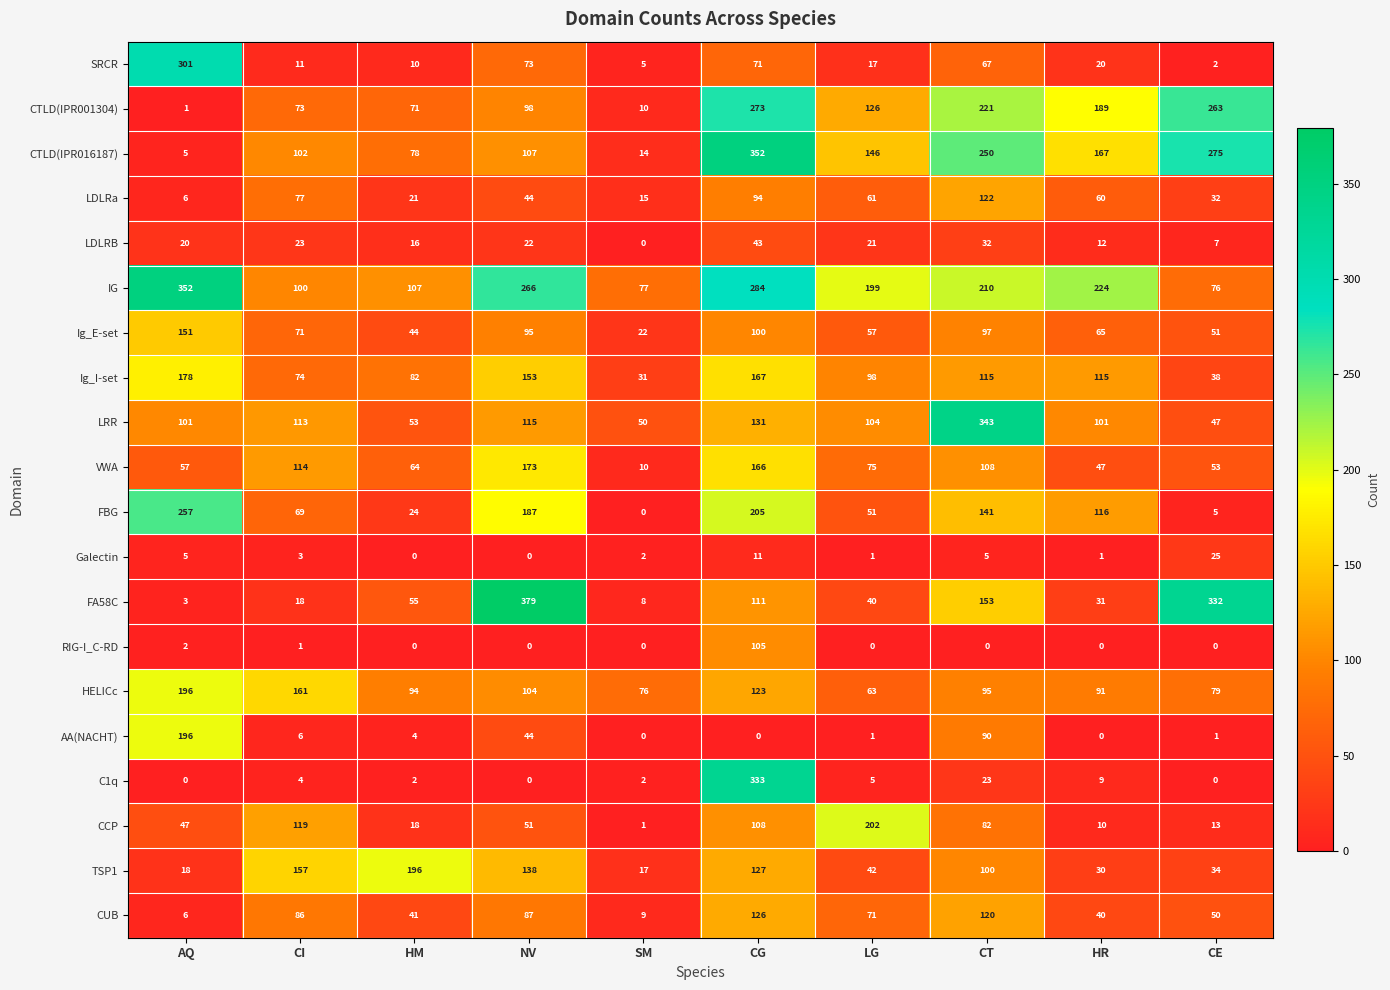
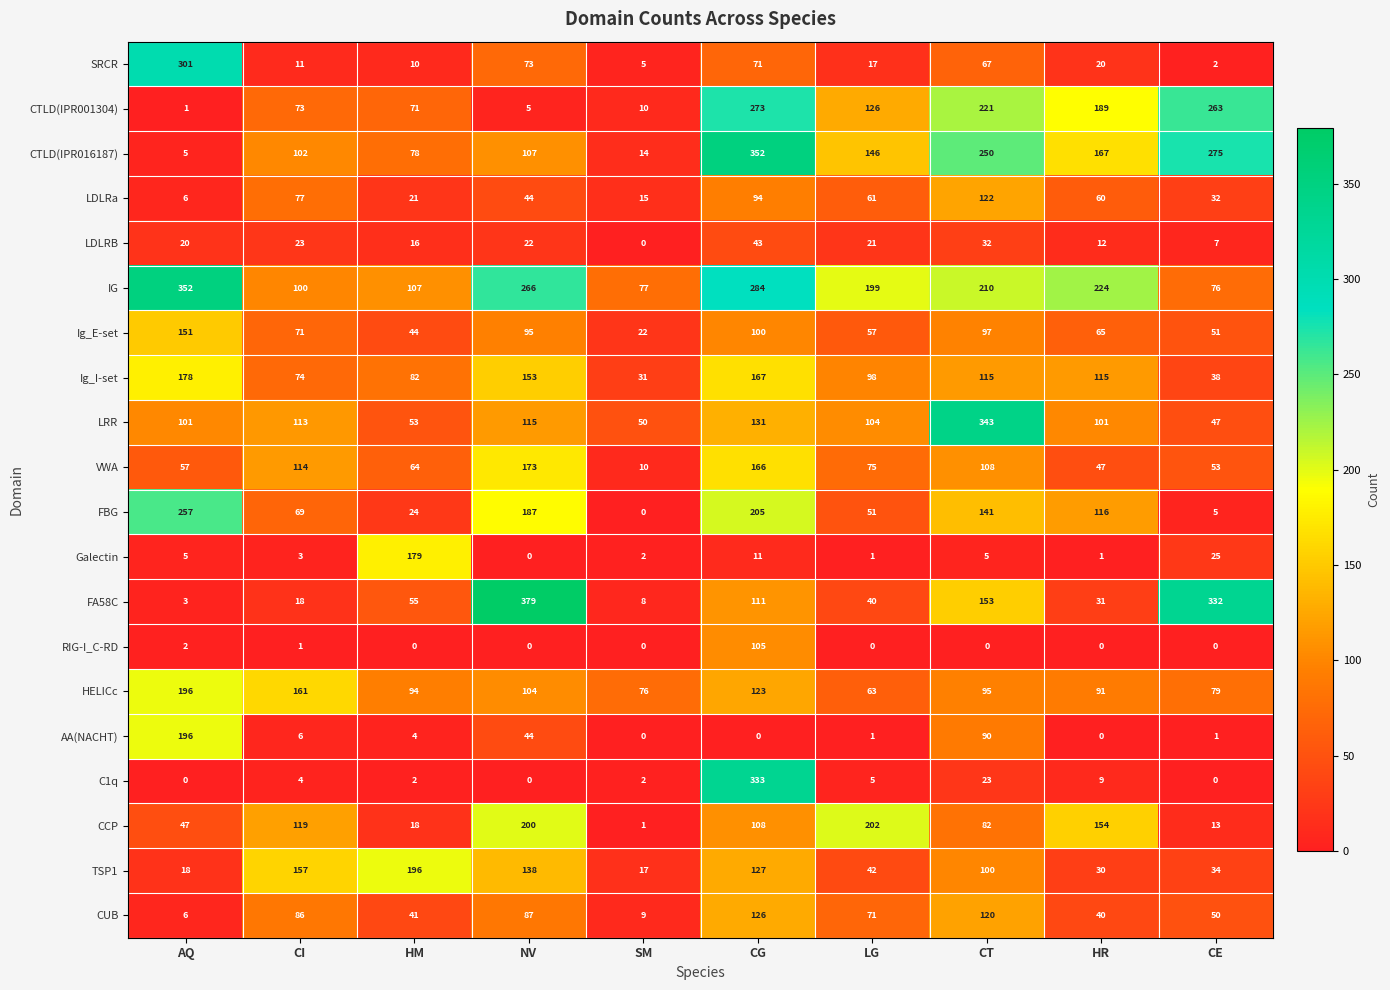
CTLD(IPR001304), NV: 98 -> 5
Galectin, HM: 0 -> 179
CCP, NV: 51 -> 200
CCP, HR: 10 -> 154
